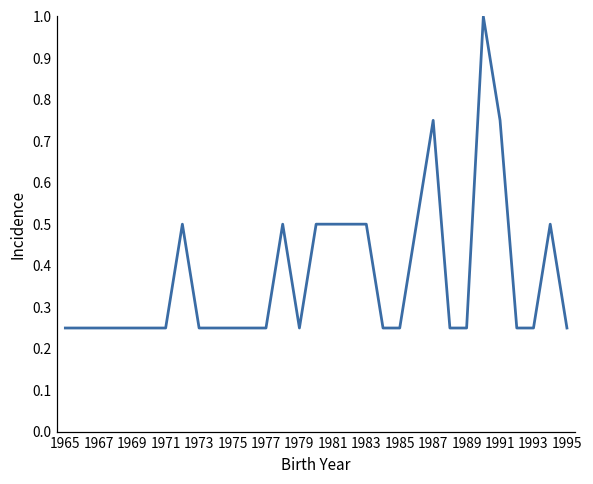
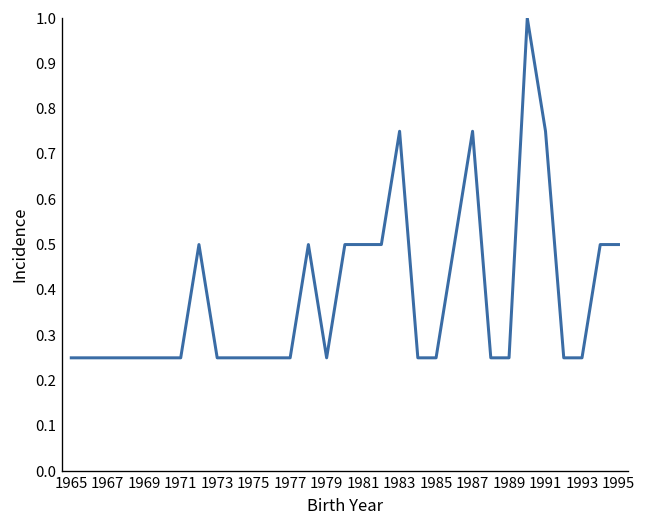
1983: 0.50 -> 0.75
1995: 0.25 -> 0.50
